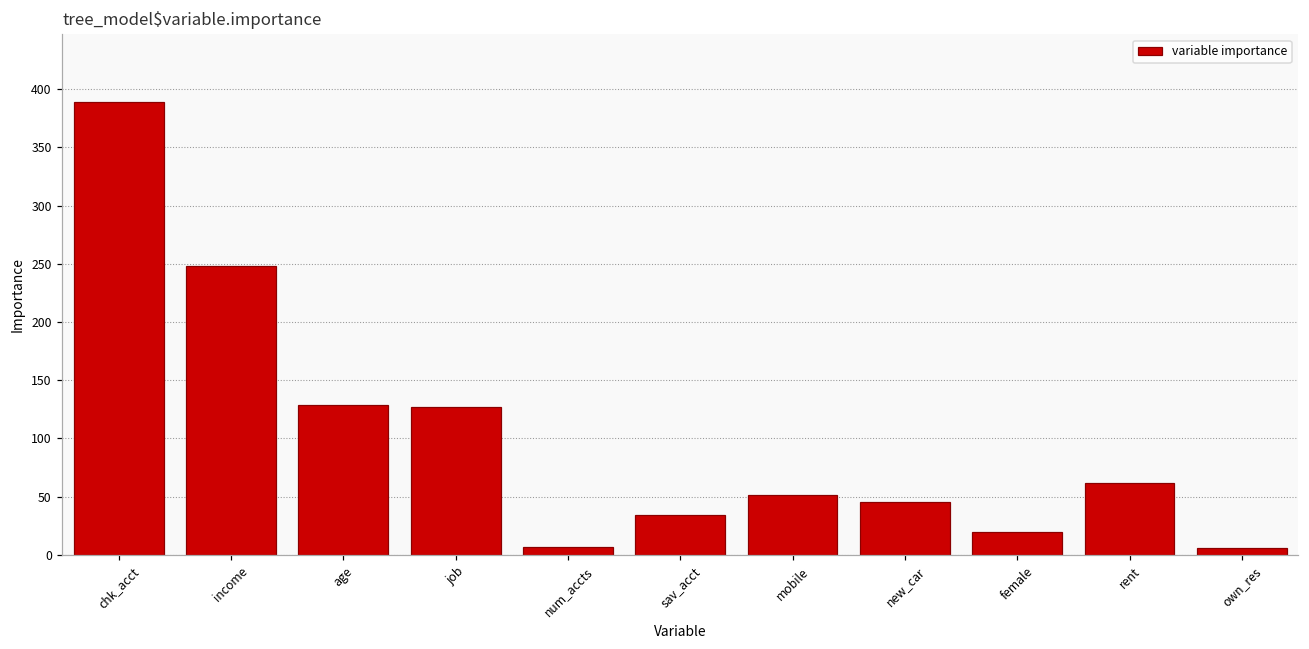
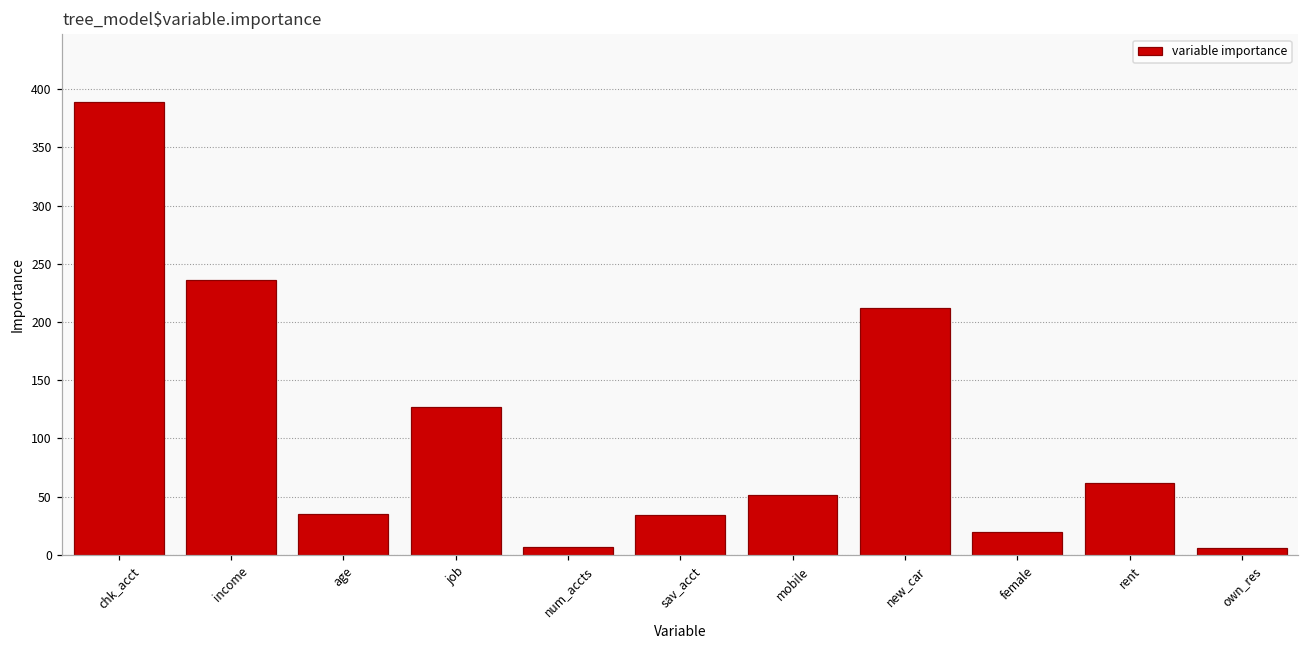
income: 248 -> 236
age: 128 -> 35
new_car: 45 -> 212
